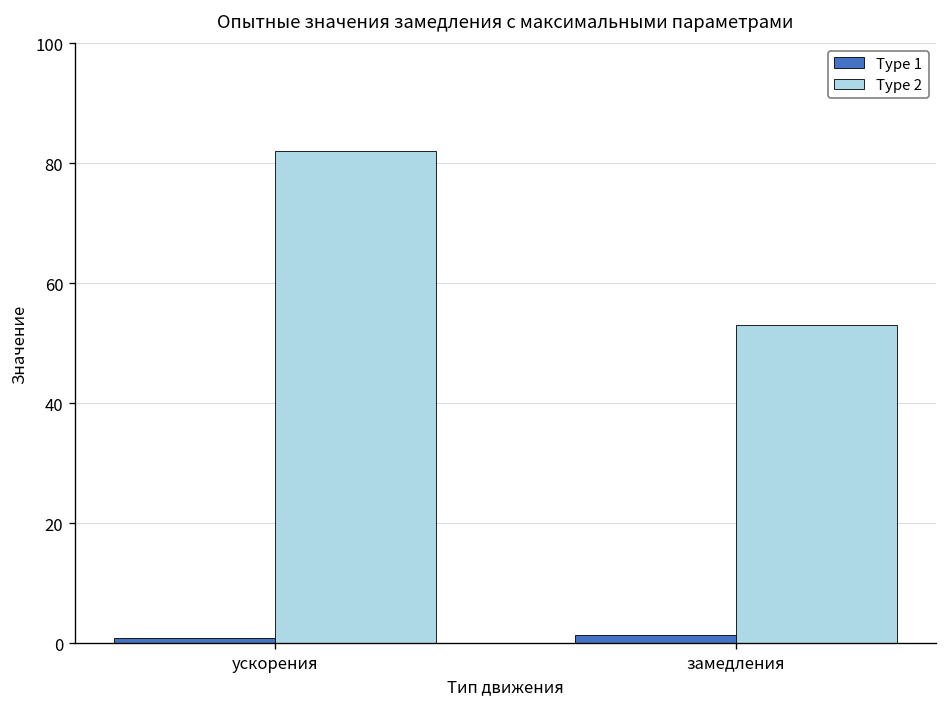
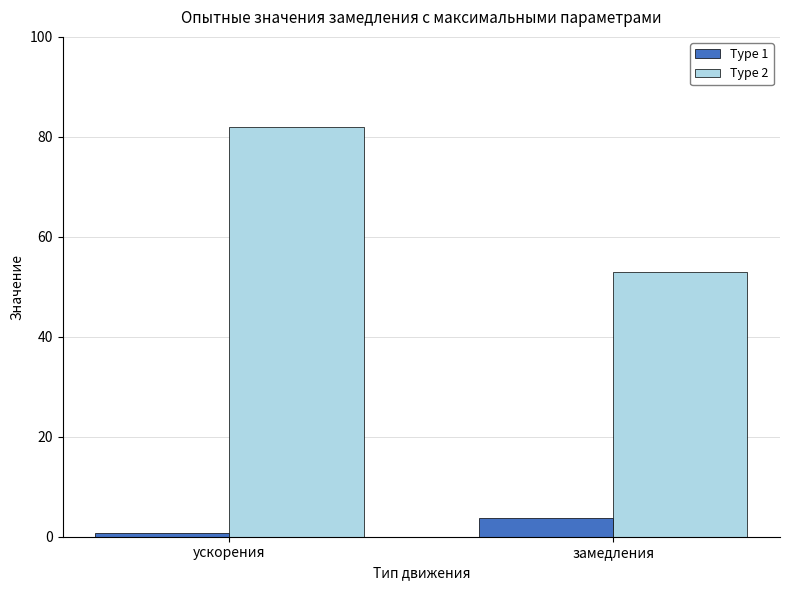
Type 1, замедления: 1 -> 4
